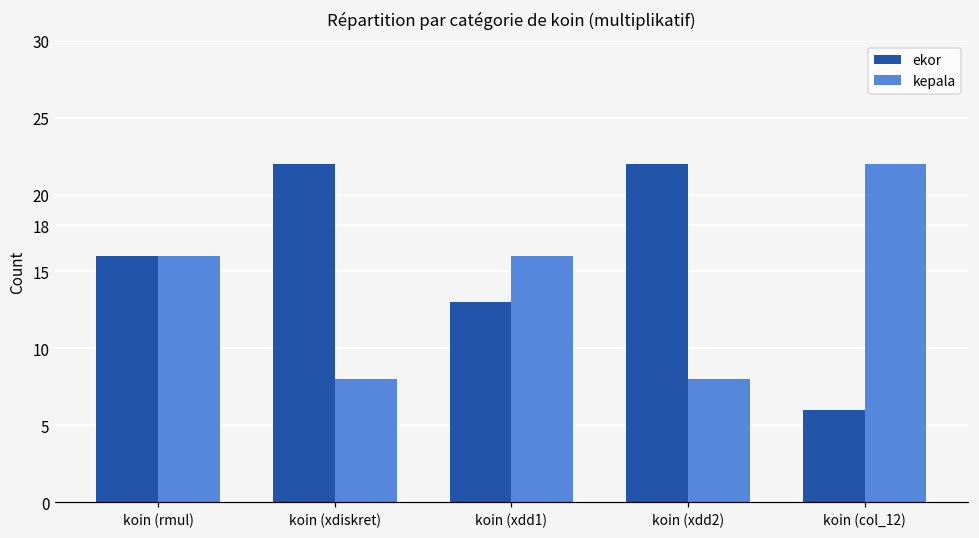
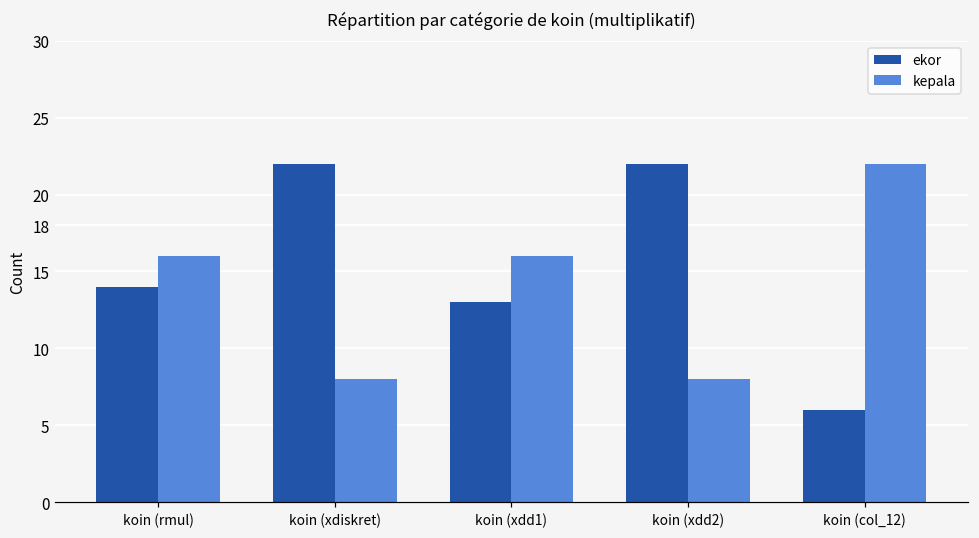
ekor, koin (rmul): 16 -> 14
